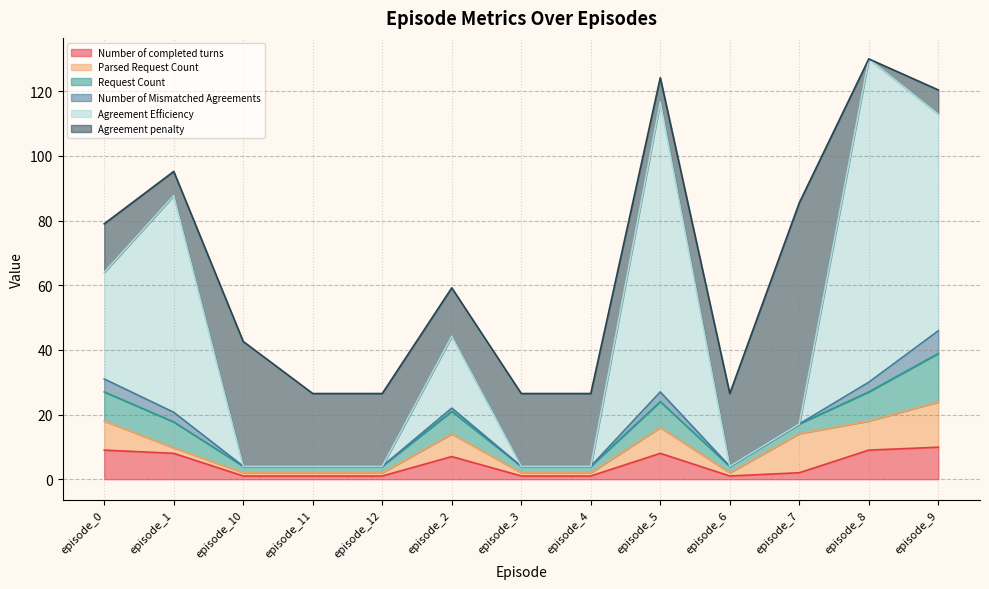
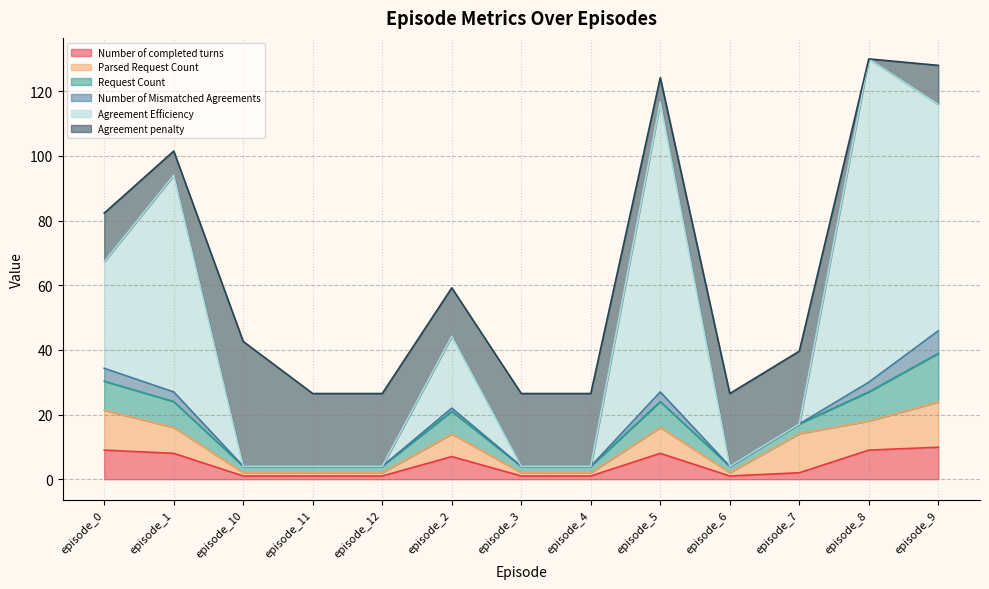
Parsed Request Count, episode_0: 9 -> 12
Parsed Request Count, episode_1: 2 -> 8
Agreement penalty, episode_7: 68 -> 23
Agreement Efficiency, episode_9: 67 -> 70
Agreement penalty, episode_9: 8 -> 12
